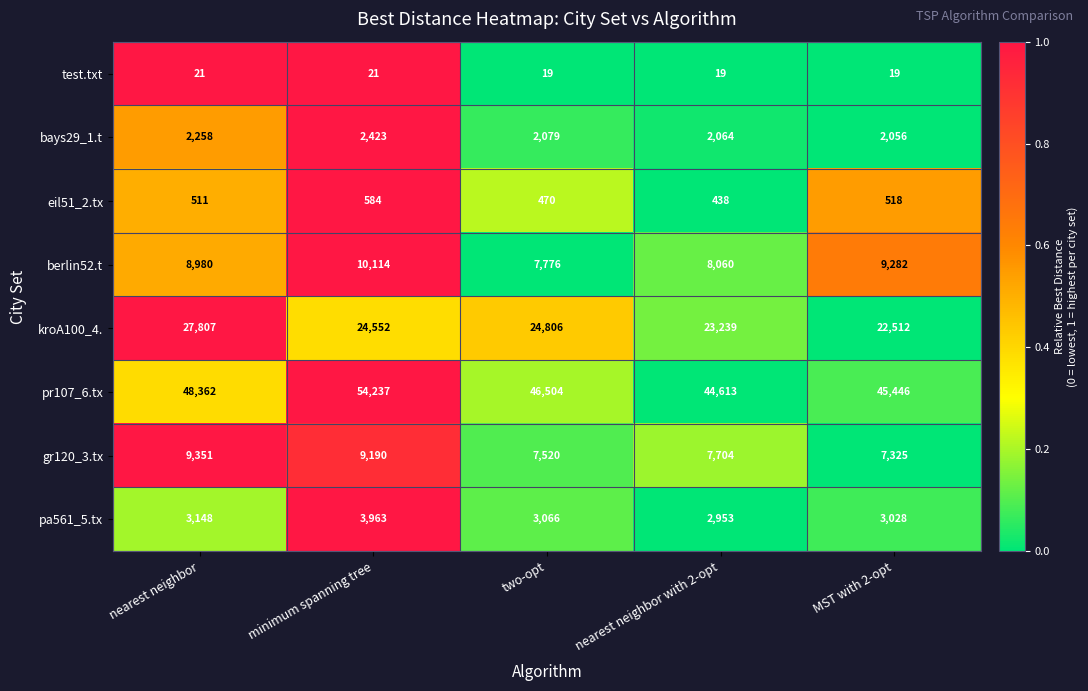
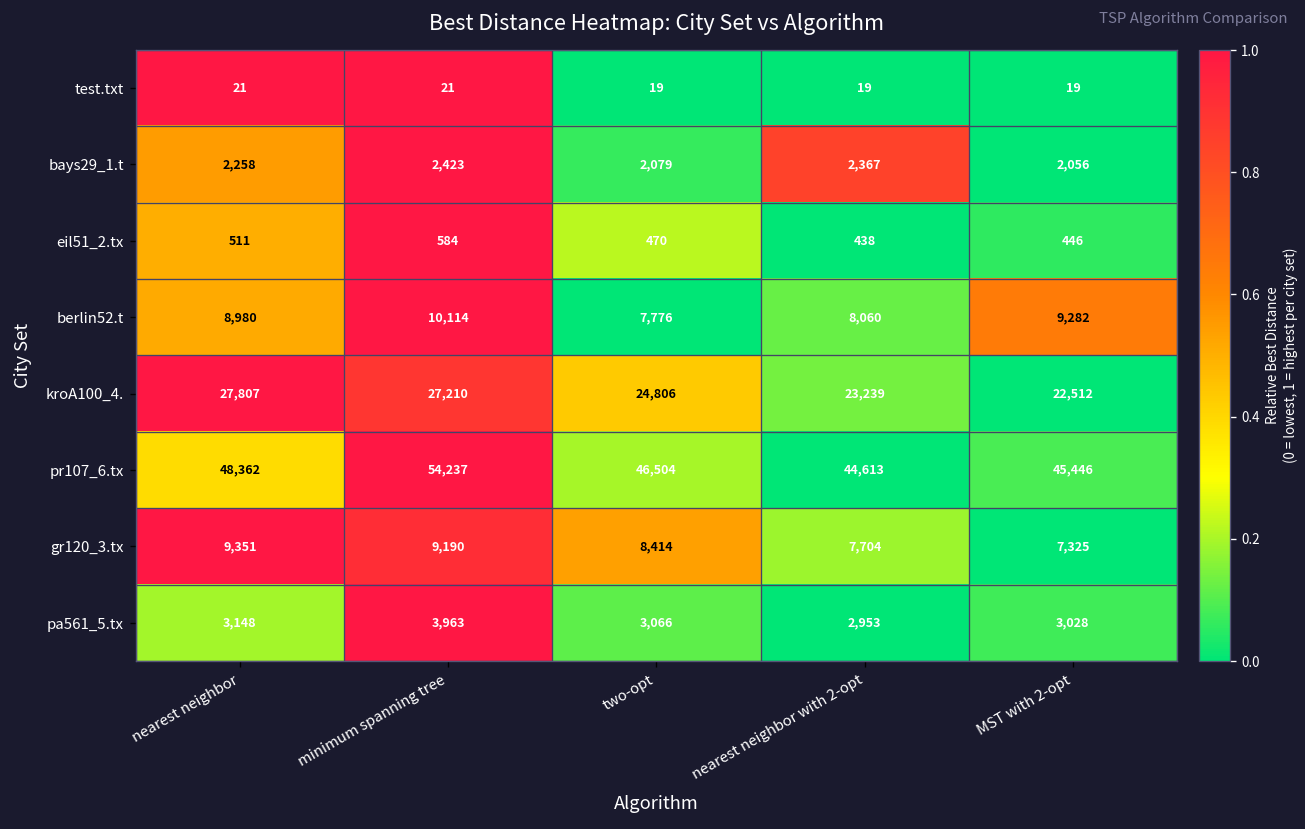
bays29_1.t, nearest neighbor with 2-opt: 2,064 -> 2,367
eil51_2.tx, MST with 2-opt: 518 -> 446
kroA100_4., minimum spanning tree: 24,552 -> 27,210
gr120_3.tx, two-opt: 7,520 -> 8,414
